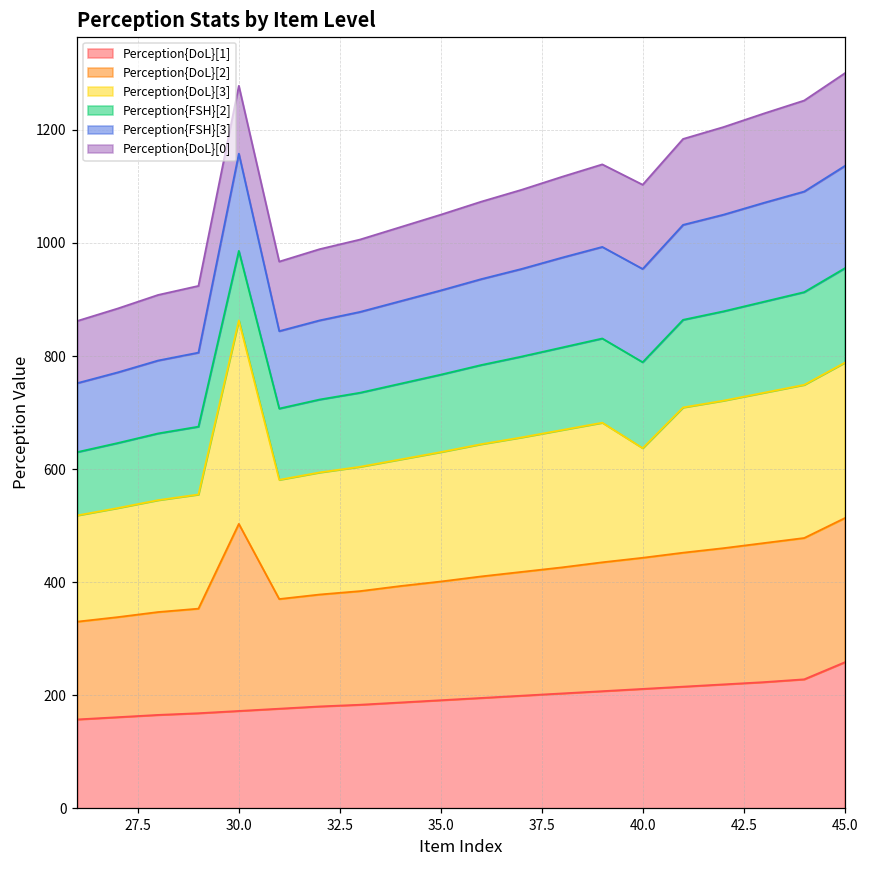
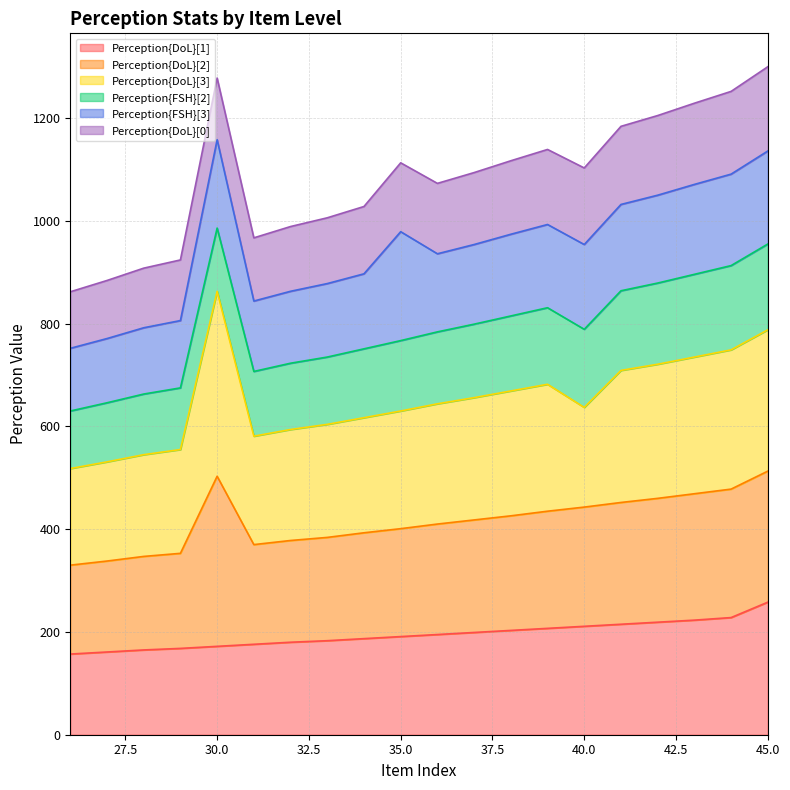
Perception{FSH}[3], 35.0: 150 -> 210
